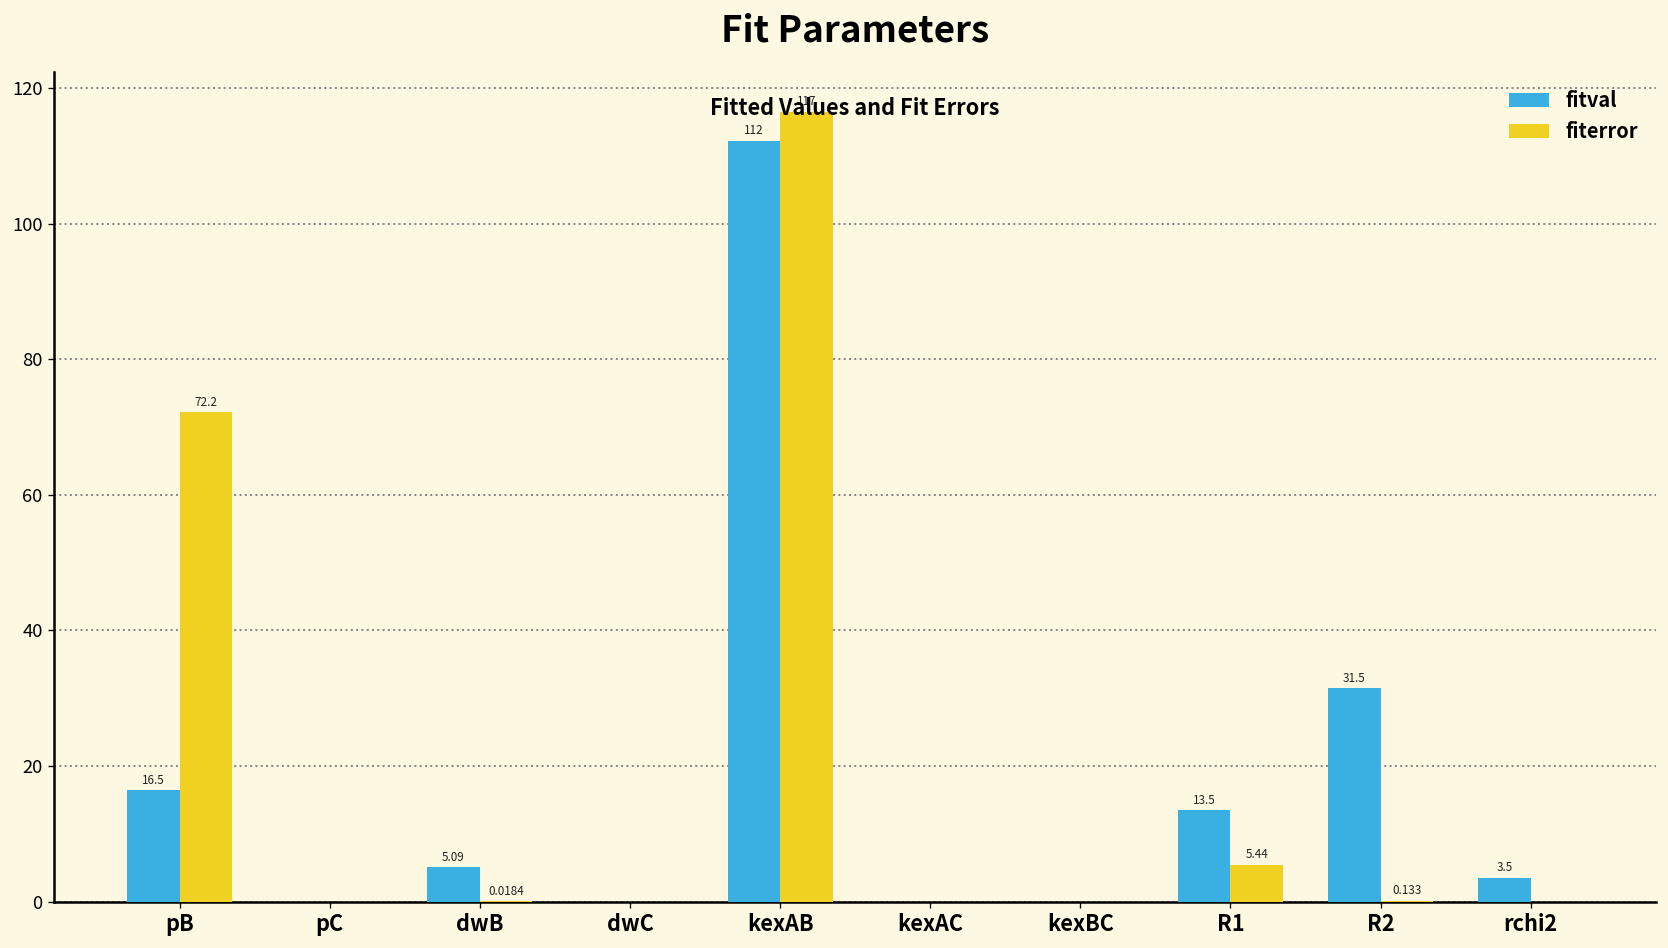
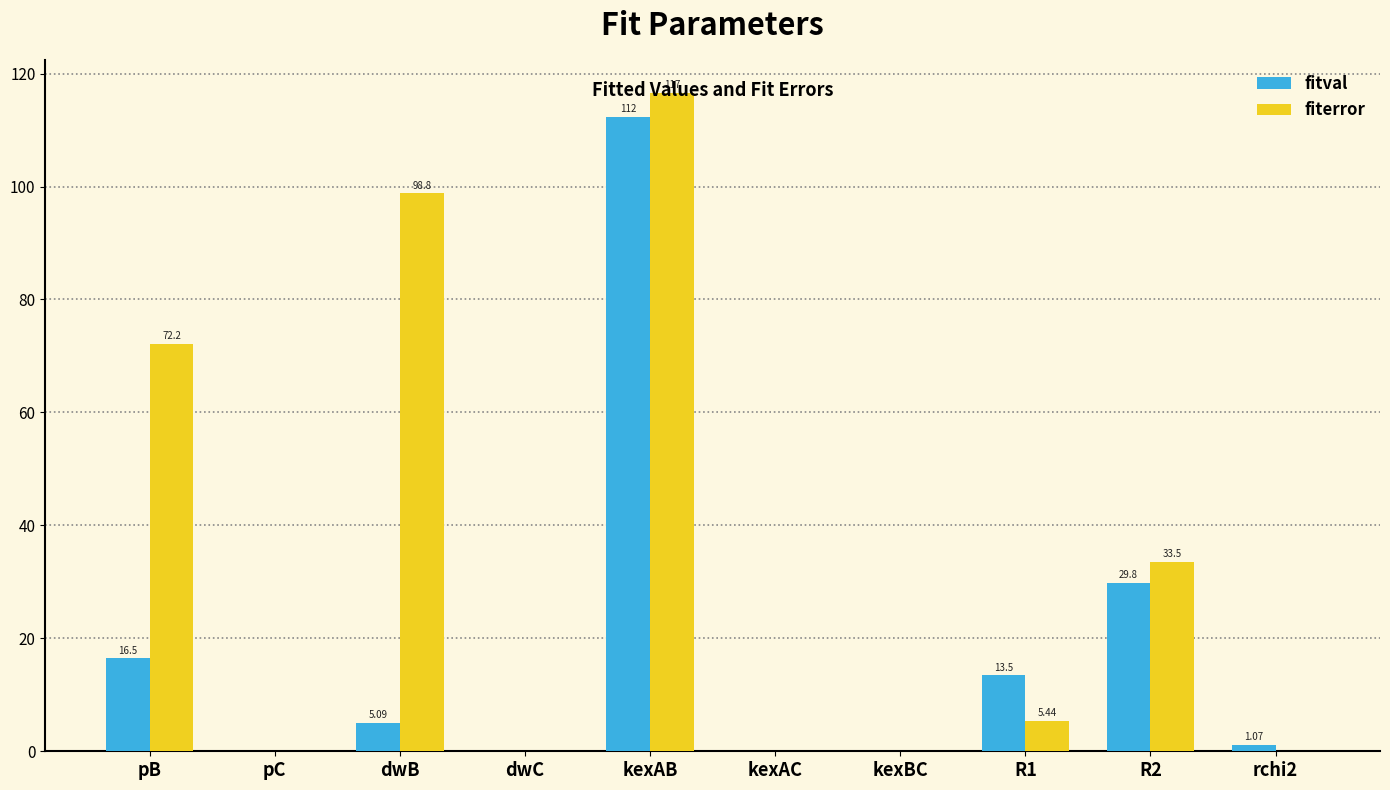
fiterror, dwB: 0.0184 -> 98.8
fitval, R2: 31.5 -> 29.8
fiterror, R2: 0.133 -> 33.5
fitval, rchi2: 3.5 -> 1.07
